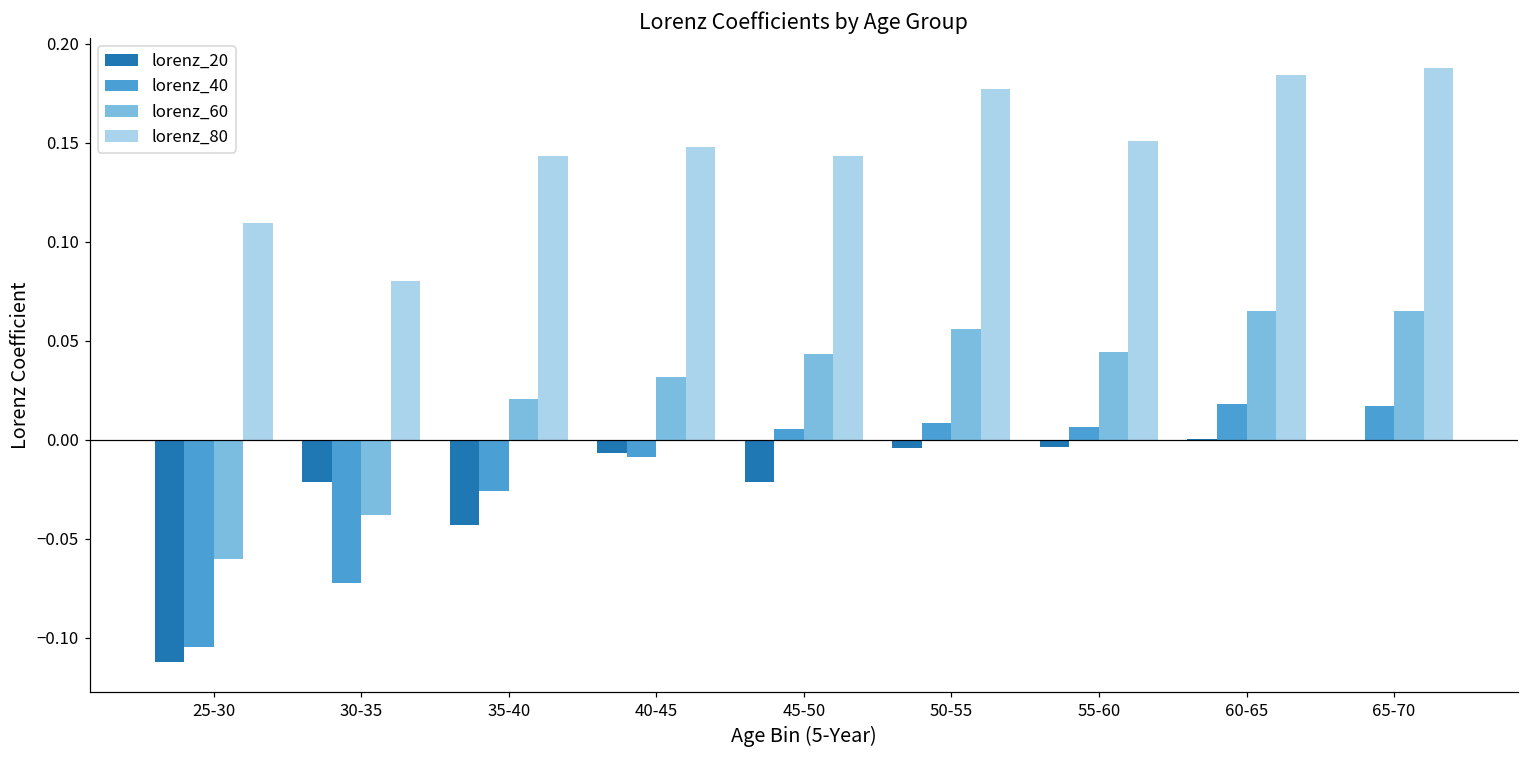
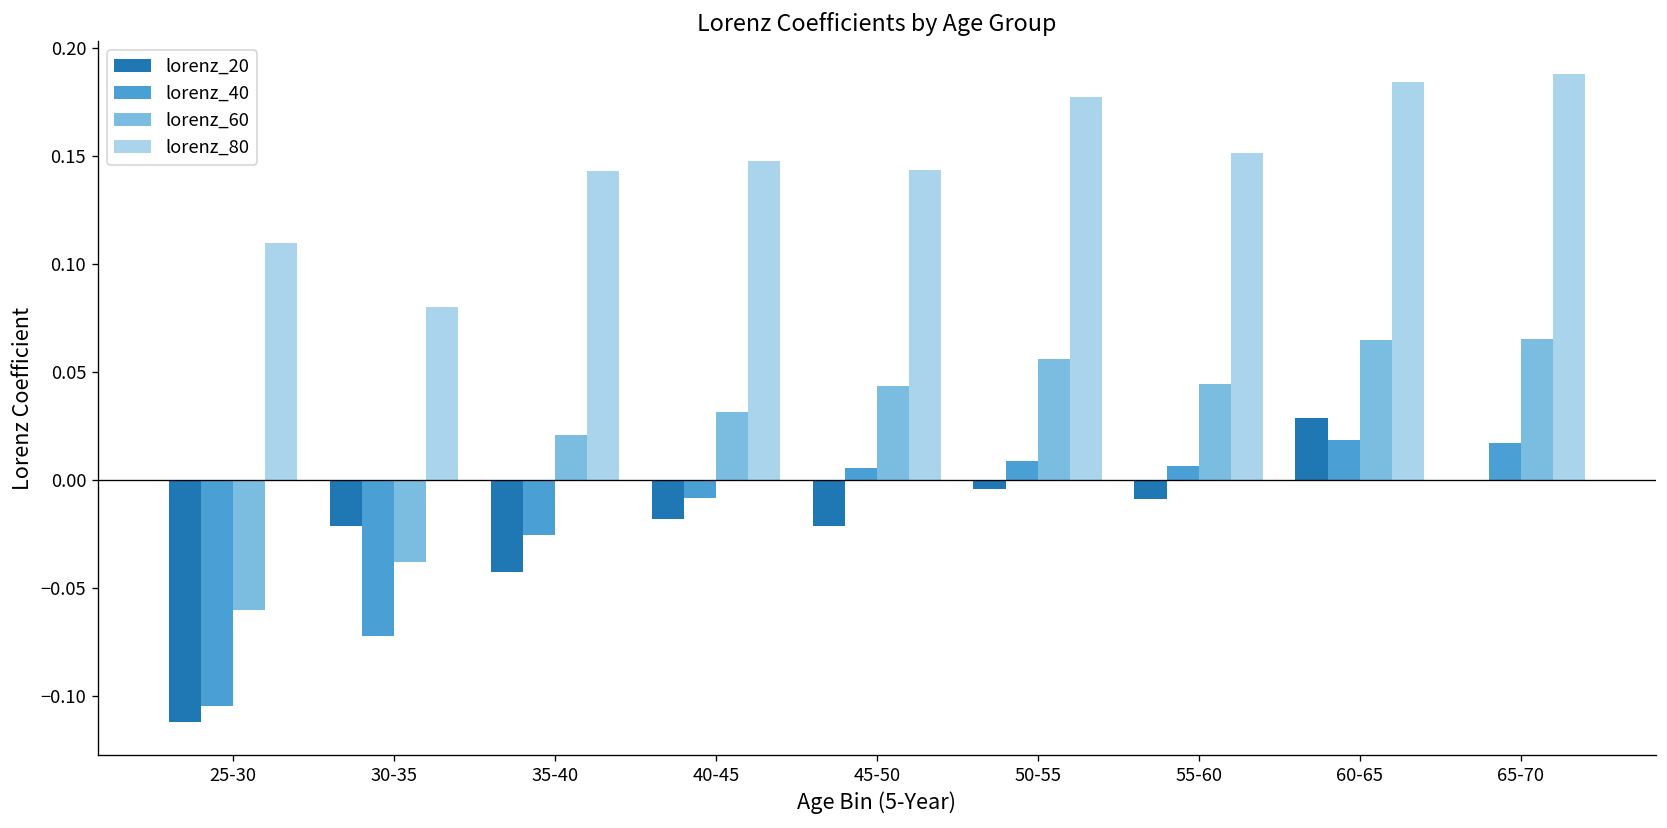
lorenz_20, 40-45: -0.007 -> -0.018
lorenz_20, 55-60: -0.004 -> -0.009
lorenz_20, 60-65: 0.000 -> 0.029
